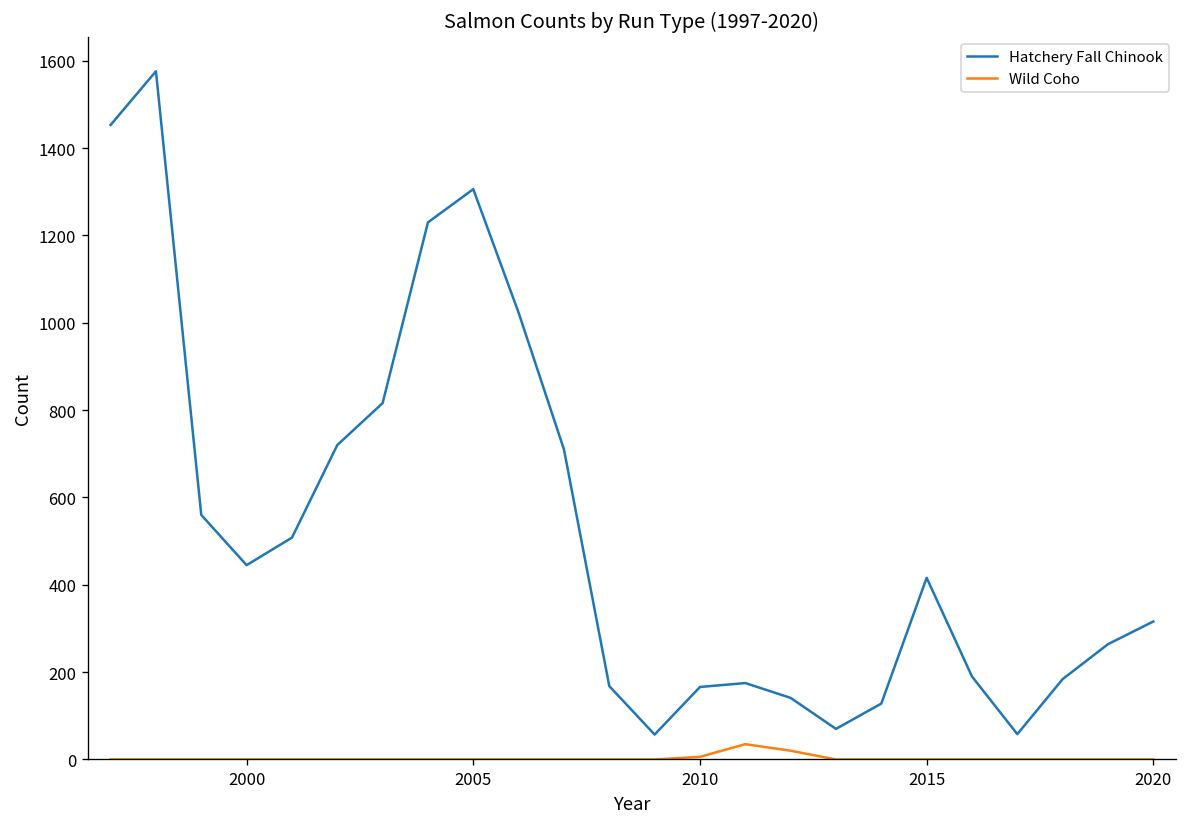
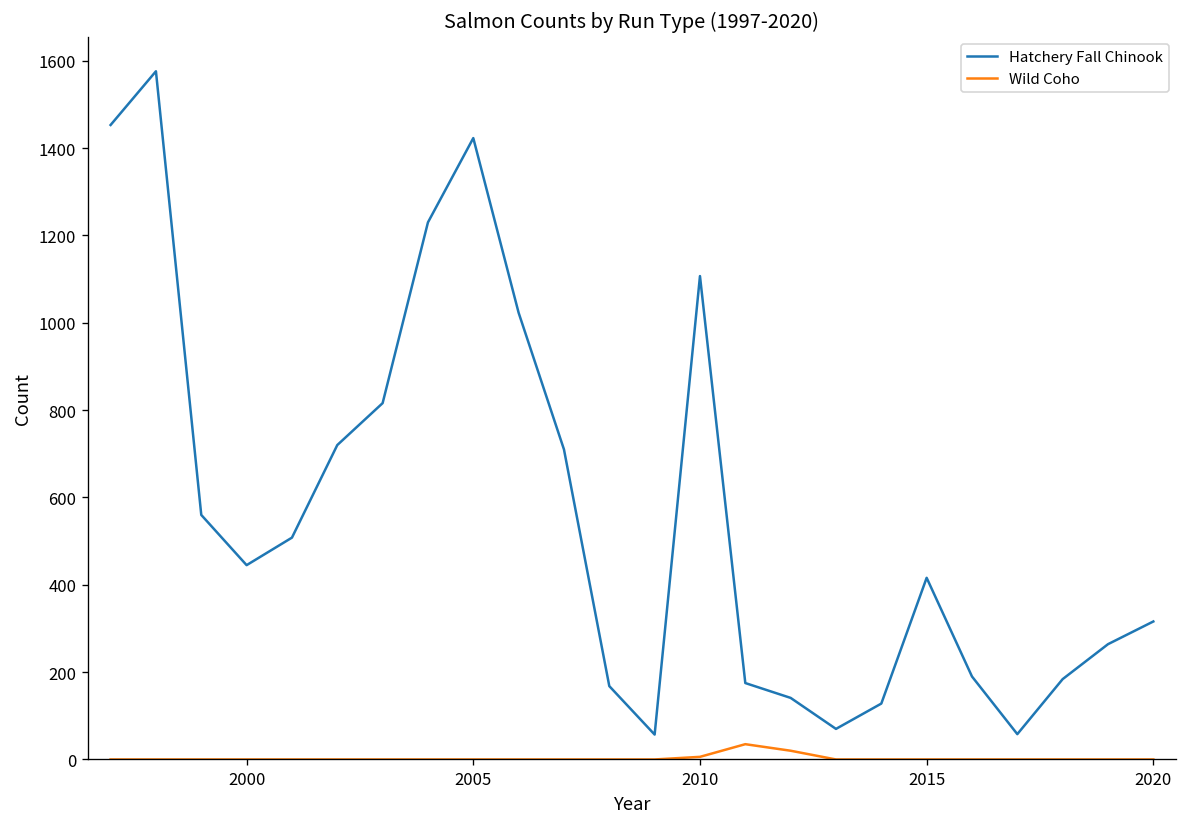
Hatchery Fall Chinook, 2005: 1310 -> 1420
Hatchery Fall Chinook, 2010: 170 -> 1110
